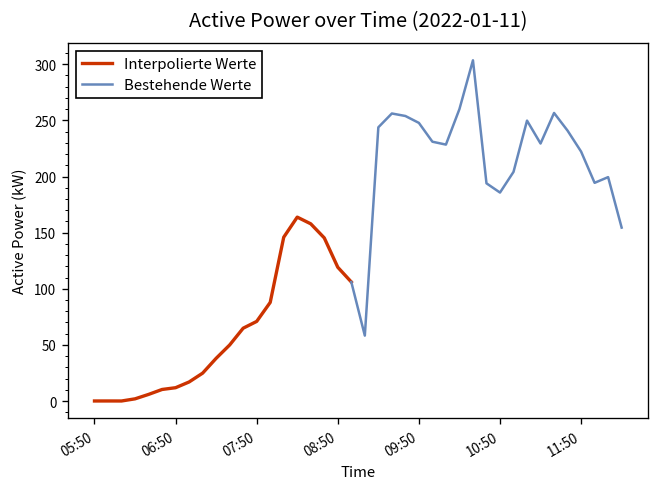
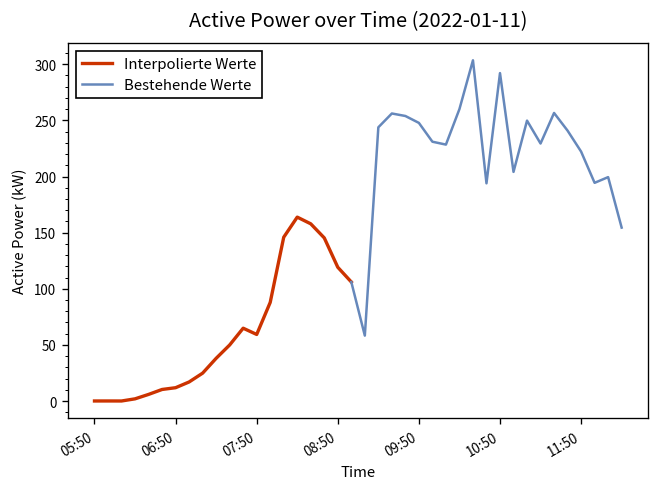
Interpolierte Werte, 07:50: 70 -> 60
Bestehende Werte, 10:50: 190 -> 290
